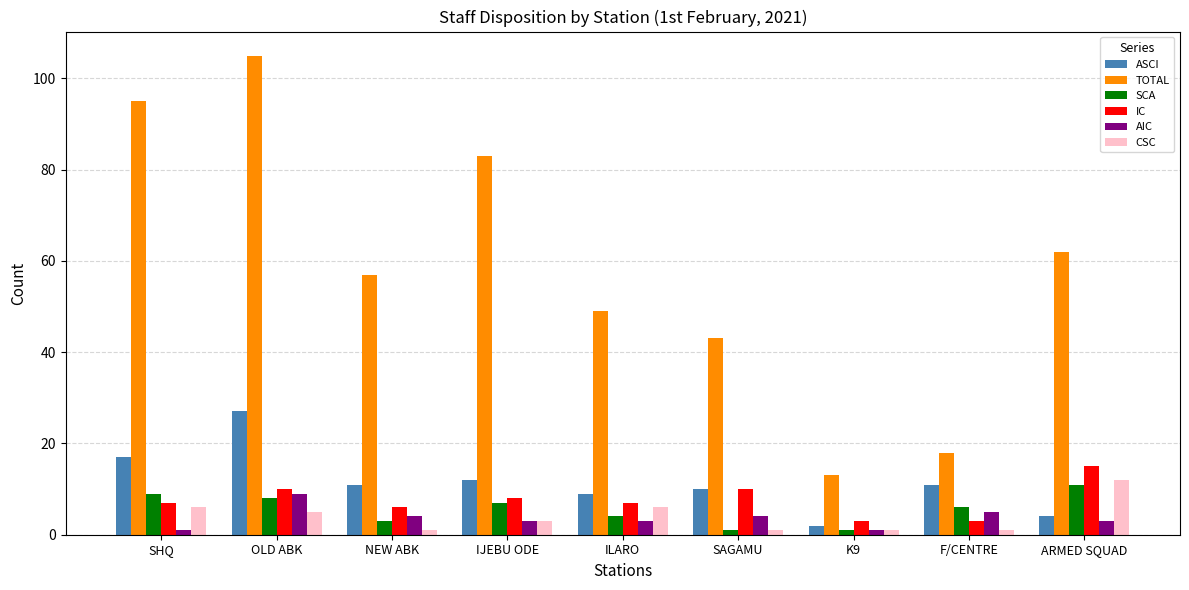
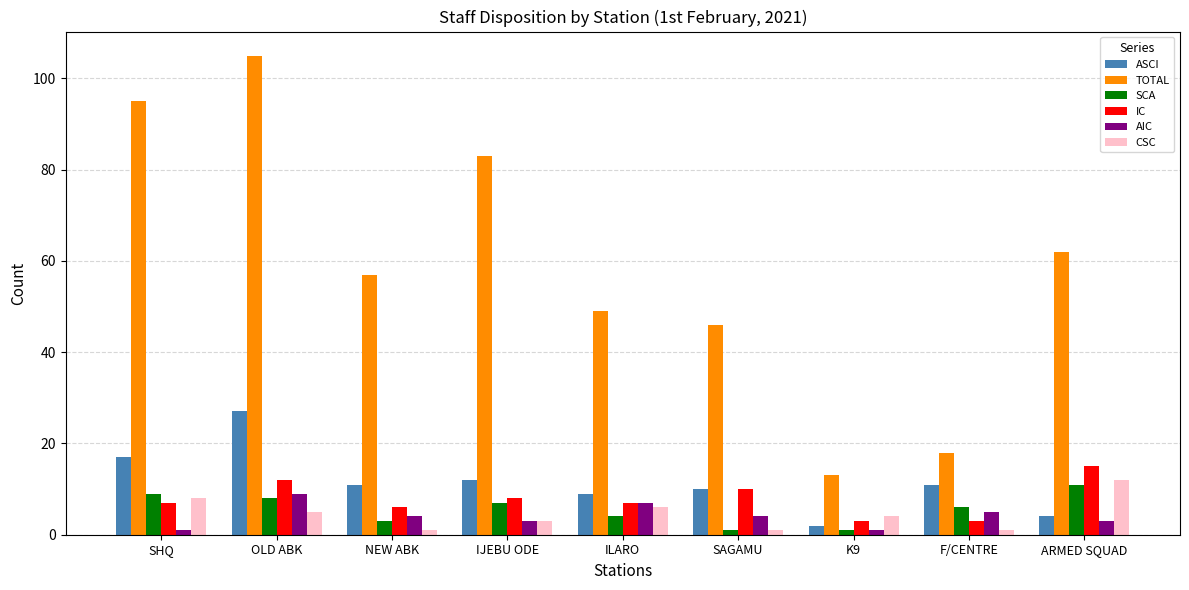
CSC, SHQ: 6 -> 8
IC, OLD ABK: 10 -> 12
AIC, ILARO: 3 -> 7
TOTAL, SAGAMU: 43 -> 46
CSC, K9: 1 -> 4
